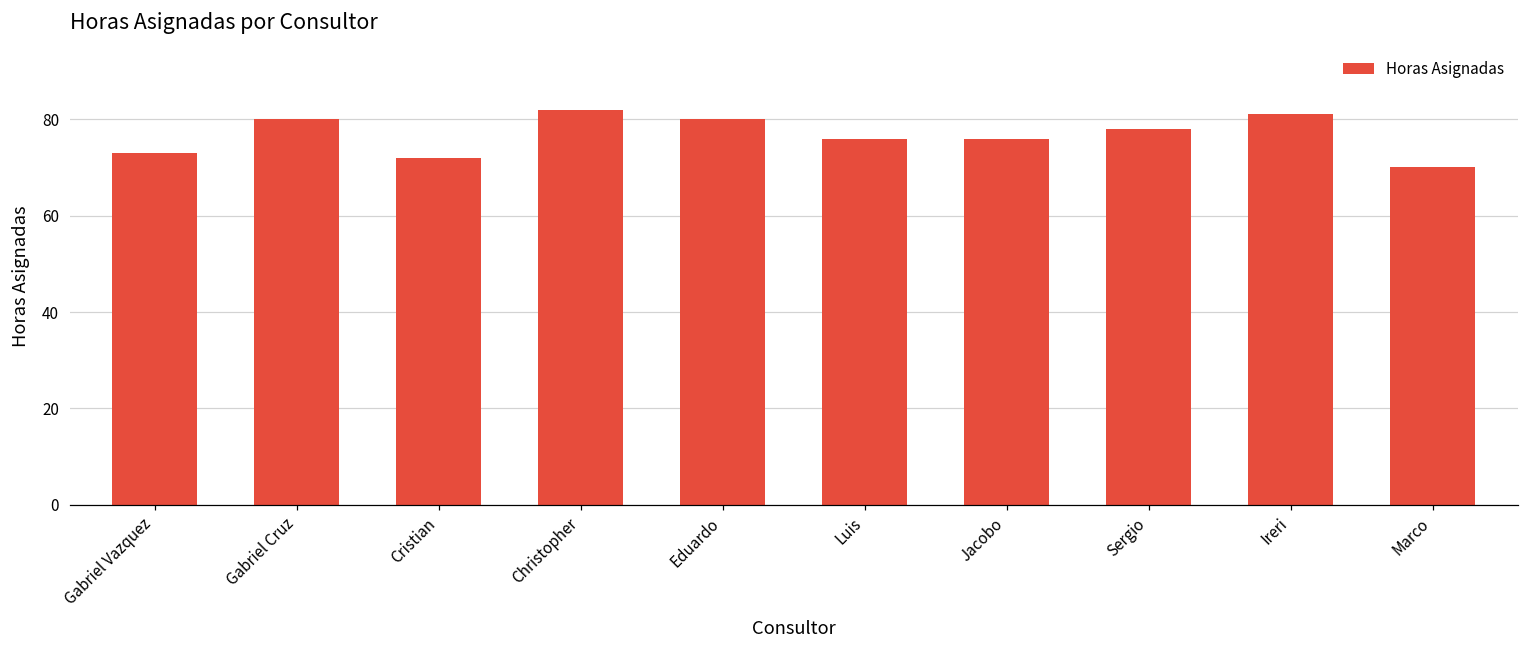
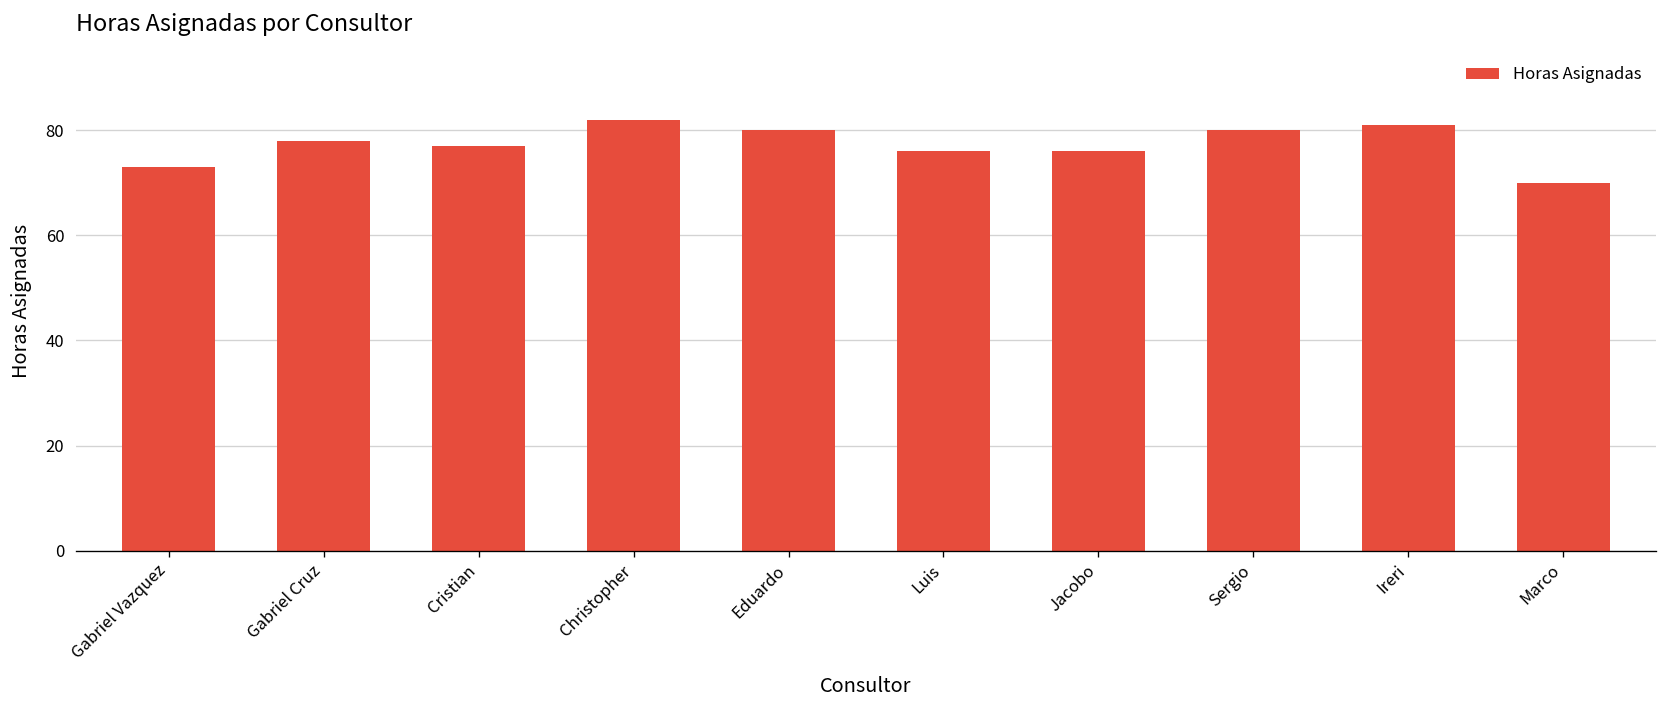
Gabriel Cruz: 80 -> 78
Cristian: 72 -> 77
Sergio: 78 -> 80
